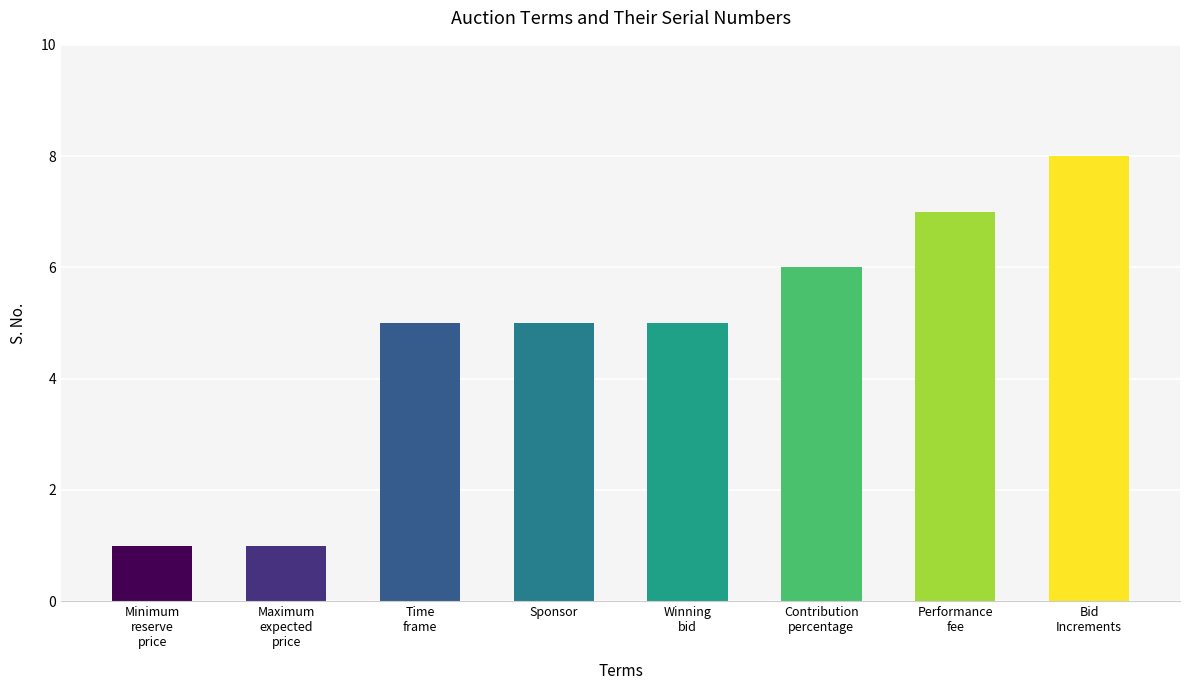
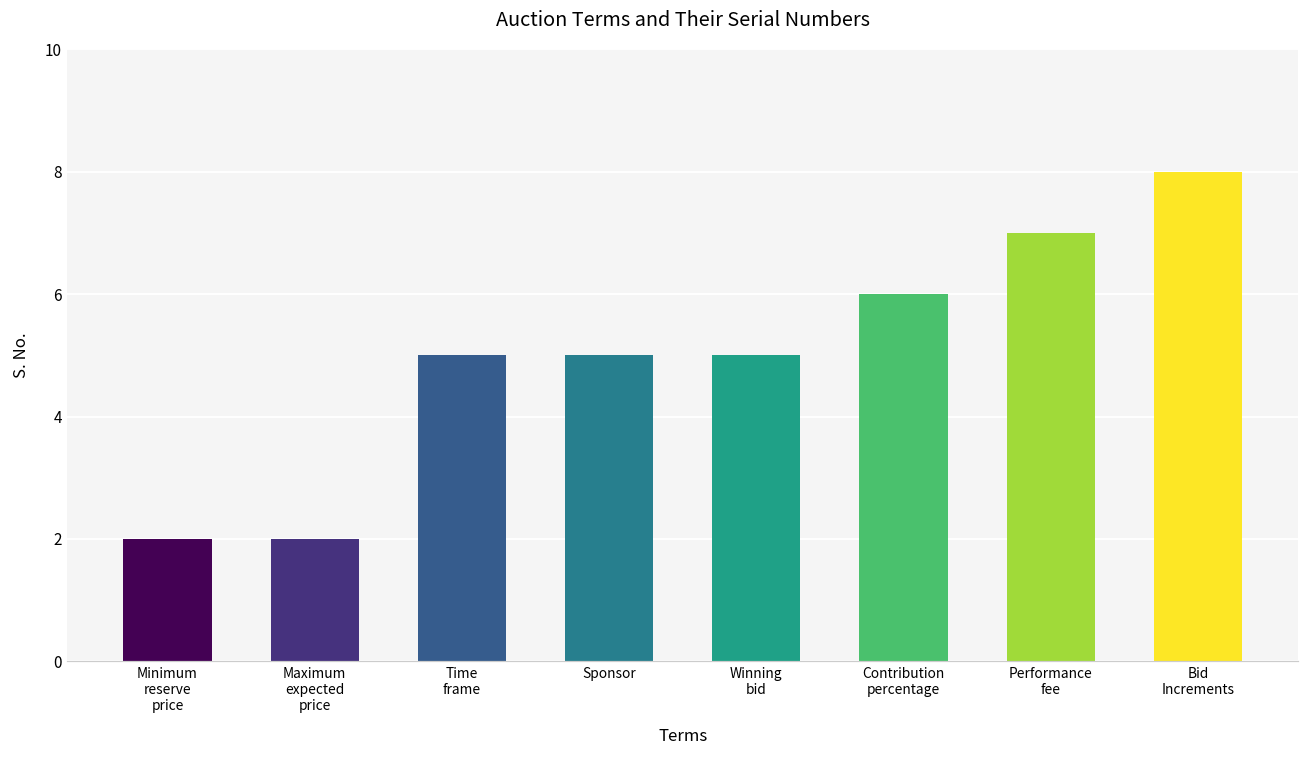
Minimum reserve price: 1 -> 2
Maximum expected price: 1 -> 2
